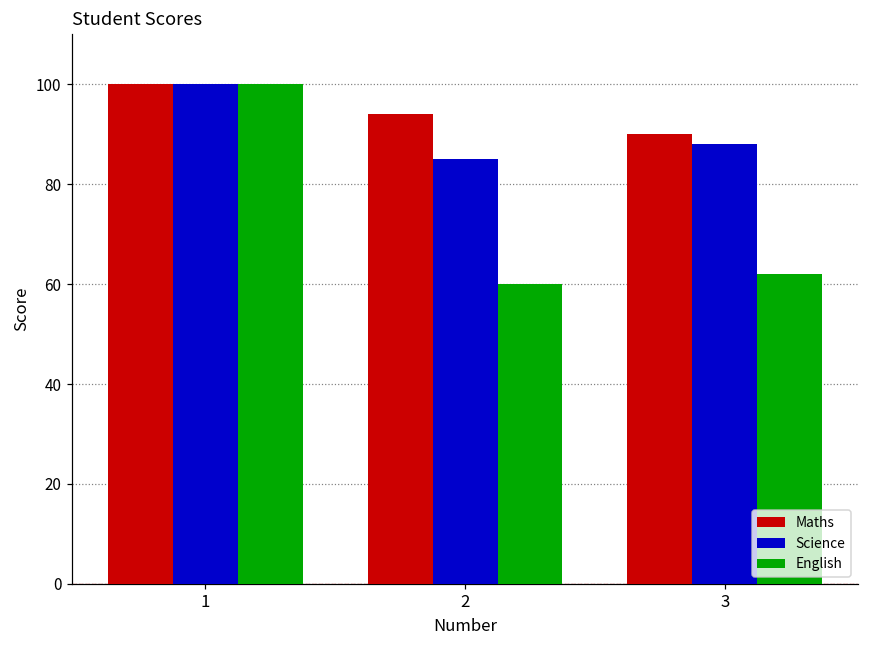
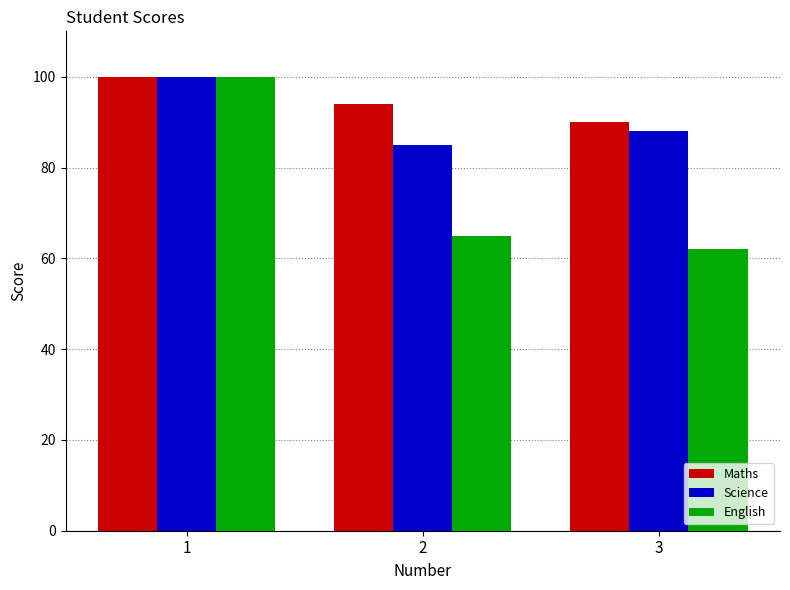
English, 2: 60 -> 65
